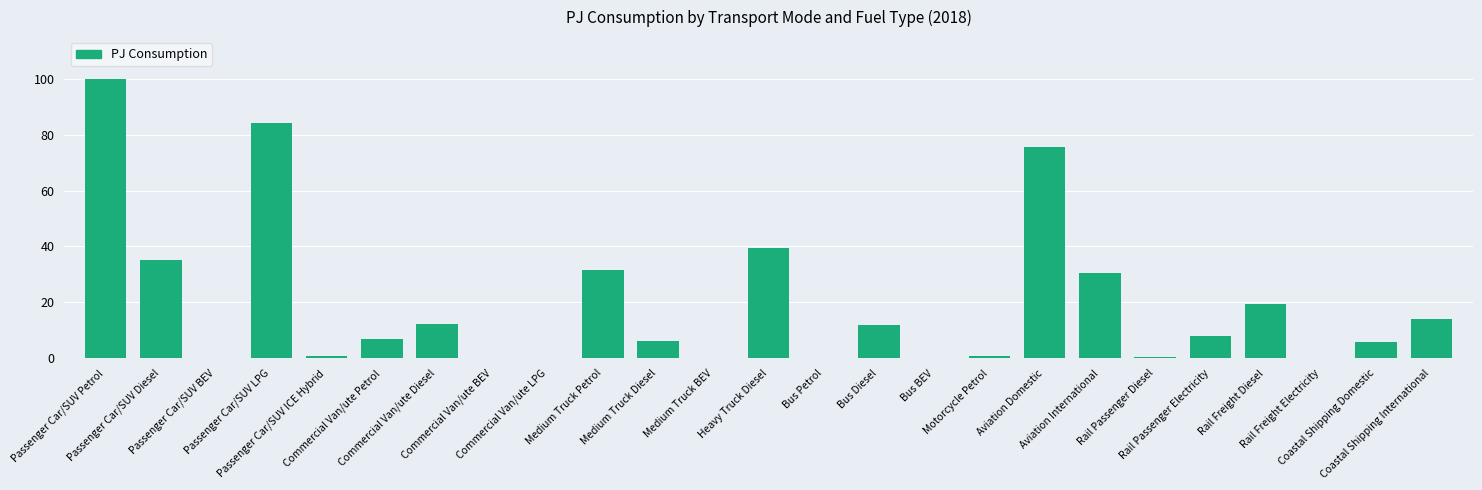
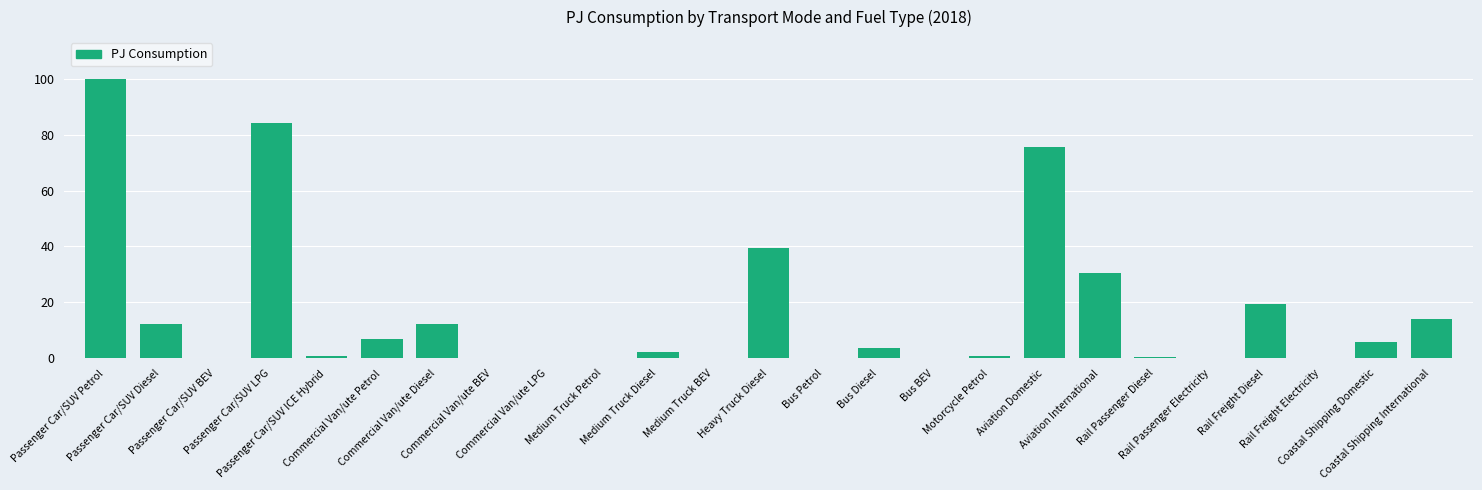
Passenger Car/SUV Diesel: 35 -> 12
Medium Truck Petrol: 31 -> 0
Medium Truck Diesel: 6 -> 2
Bus Diesel: 12 -> 4
Rail Passenger Electricity: 8 -> 0
